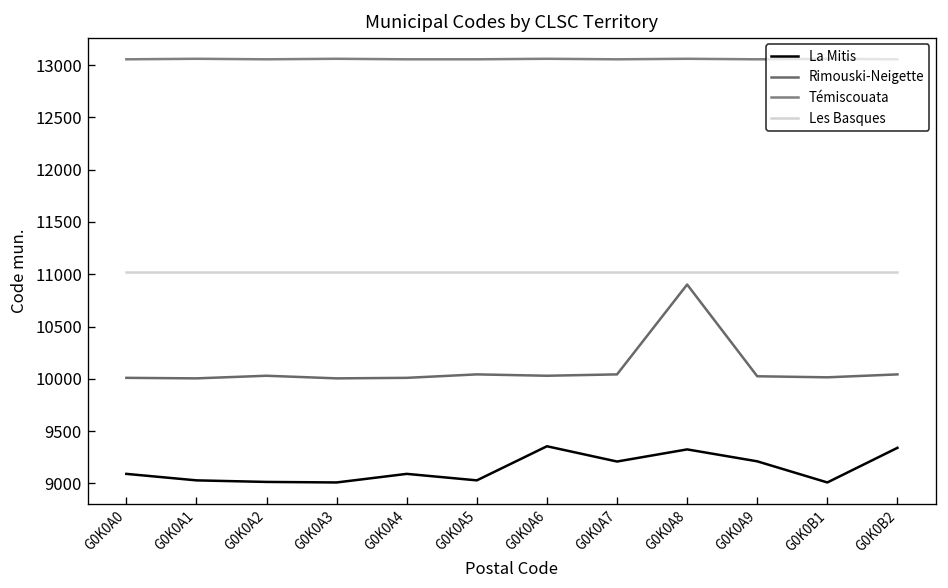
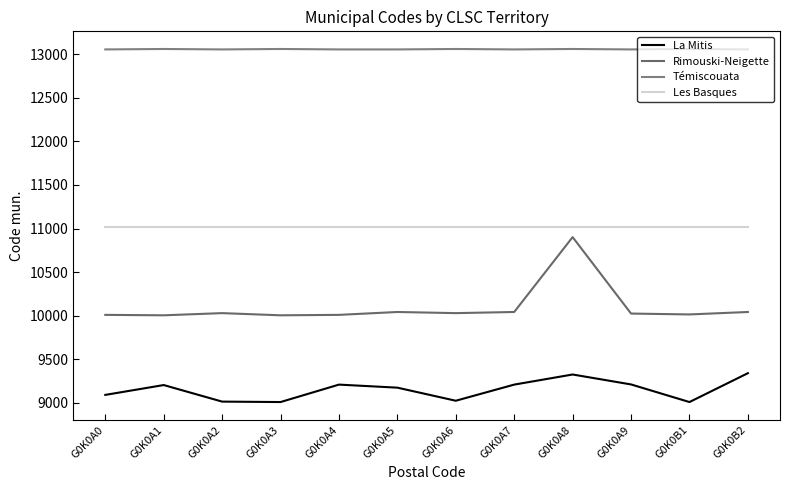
La Mitis, G0K0A1: 9000 -> 9200
La Mitis, G0K0A4: 9100 -> 9200
La Mitis, G0K0A5: 9000 -> 9200
La Mitis, G0K0A6: 9400 -> 9000
